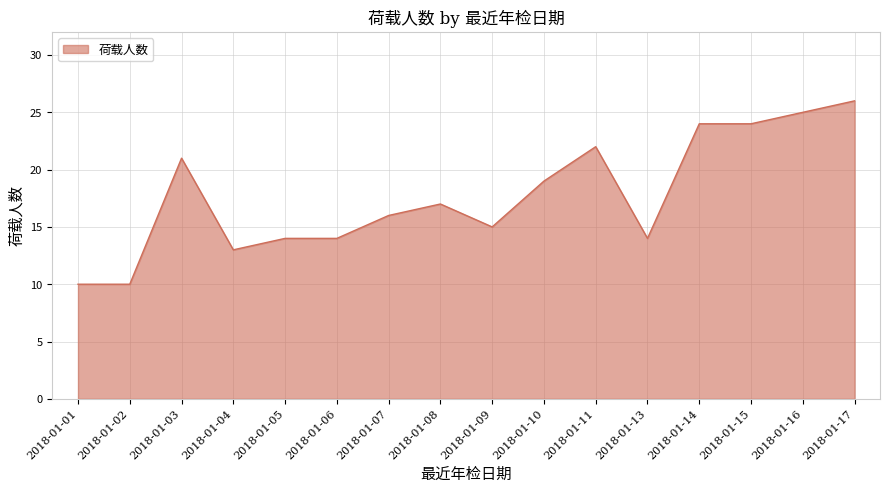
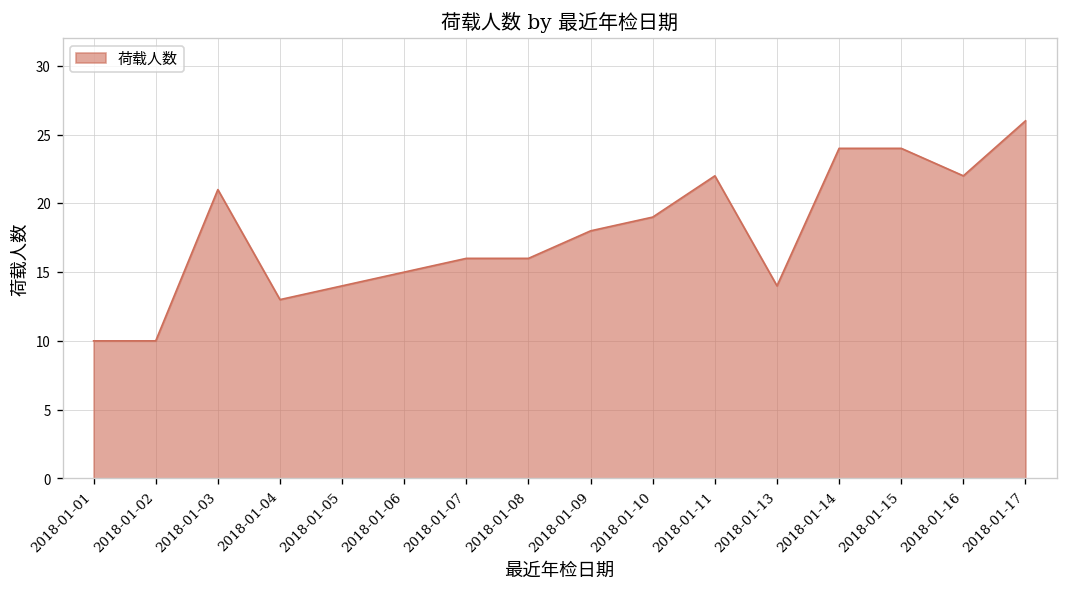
2018-01-06: 14 -> 15
2018-01-08: 17 -> 16
2018-01-09: 15 -> 18
2018-01-16: 25 -> 22
